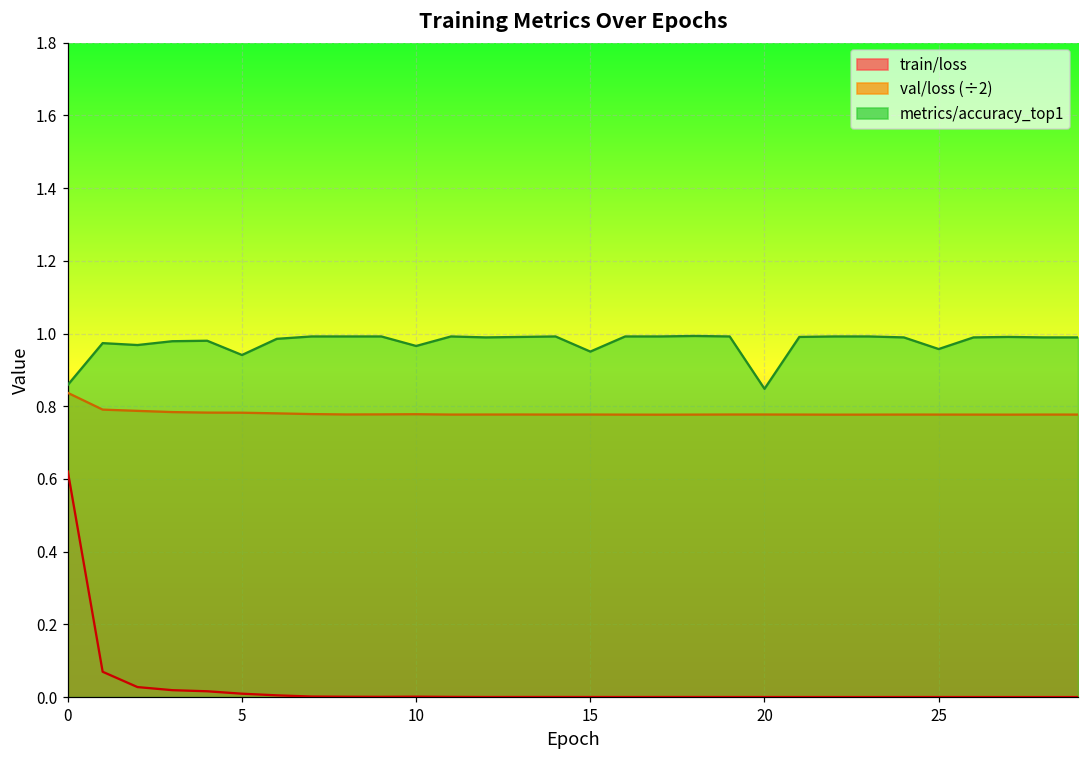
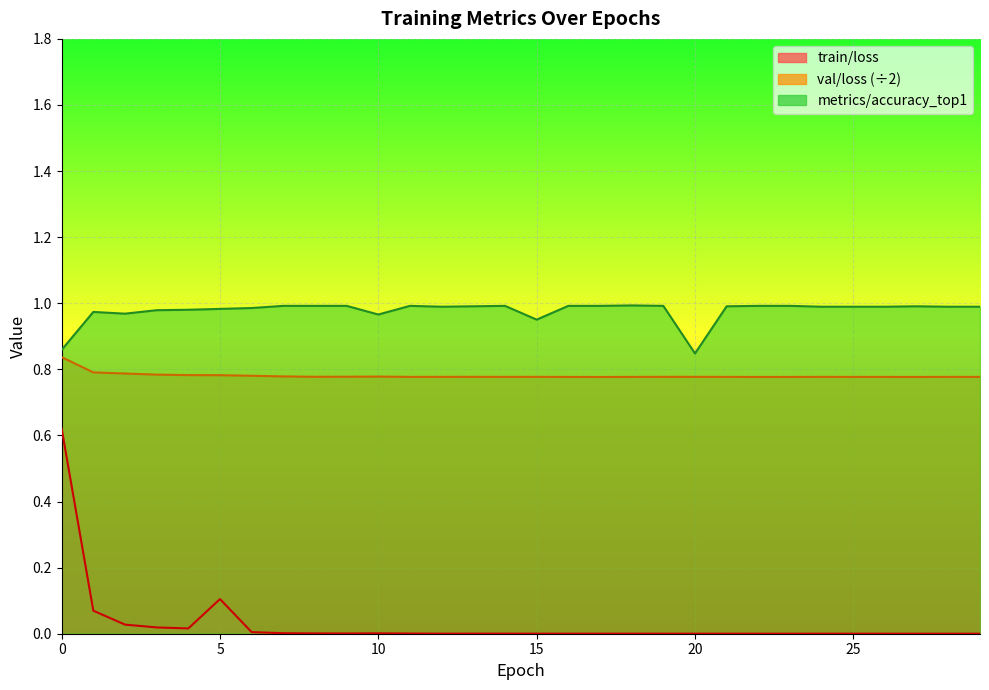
train/loss, 5: 0.01 -> 0.10
metrics/accuracy_top1, 5: 0.94 -> 0.98
metrics/accuracy_top1, 25: 0.96 -> 0.99
